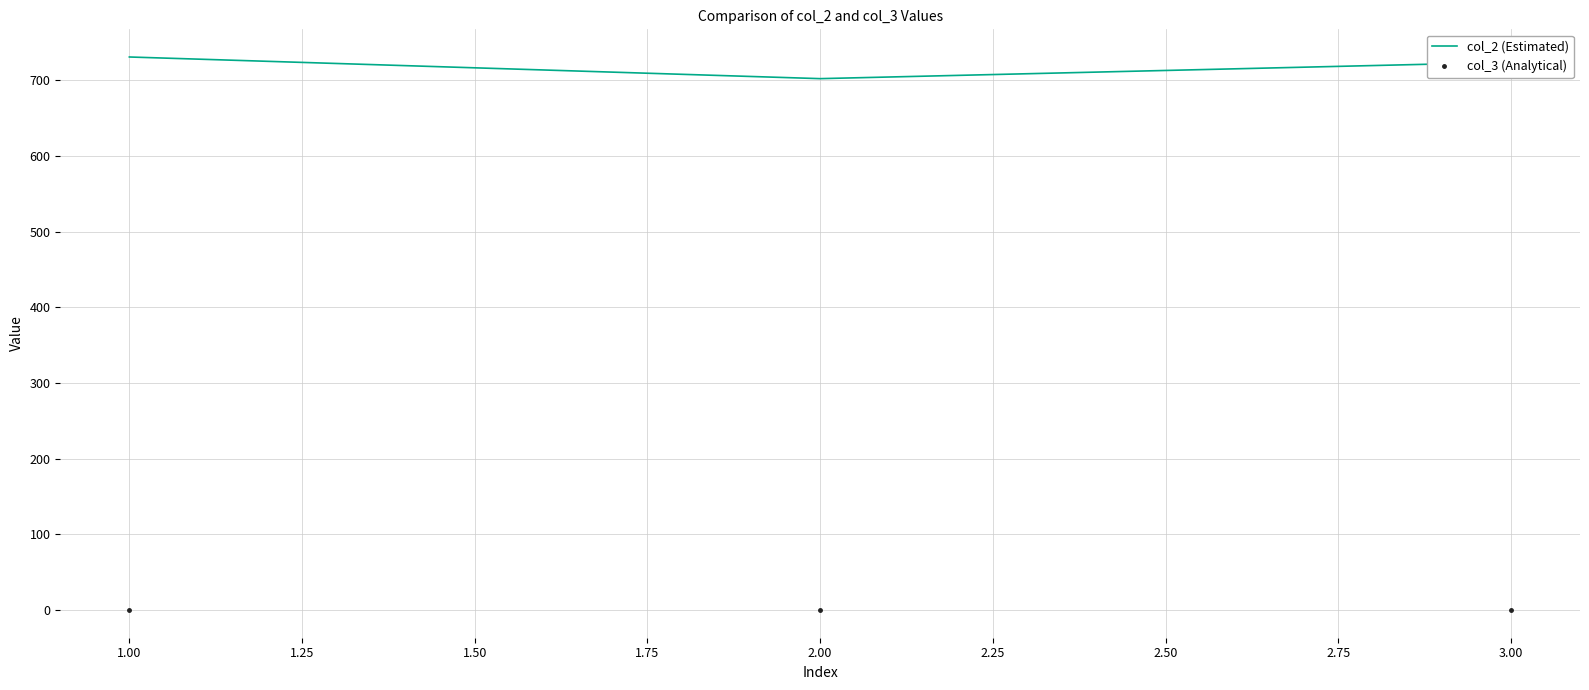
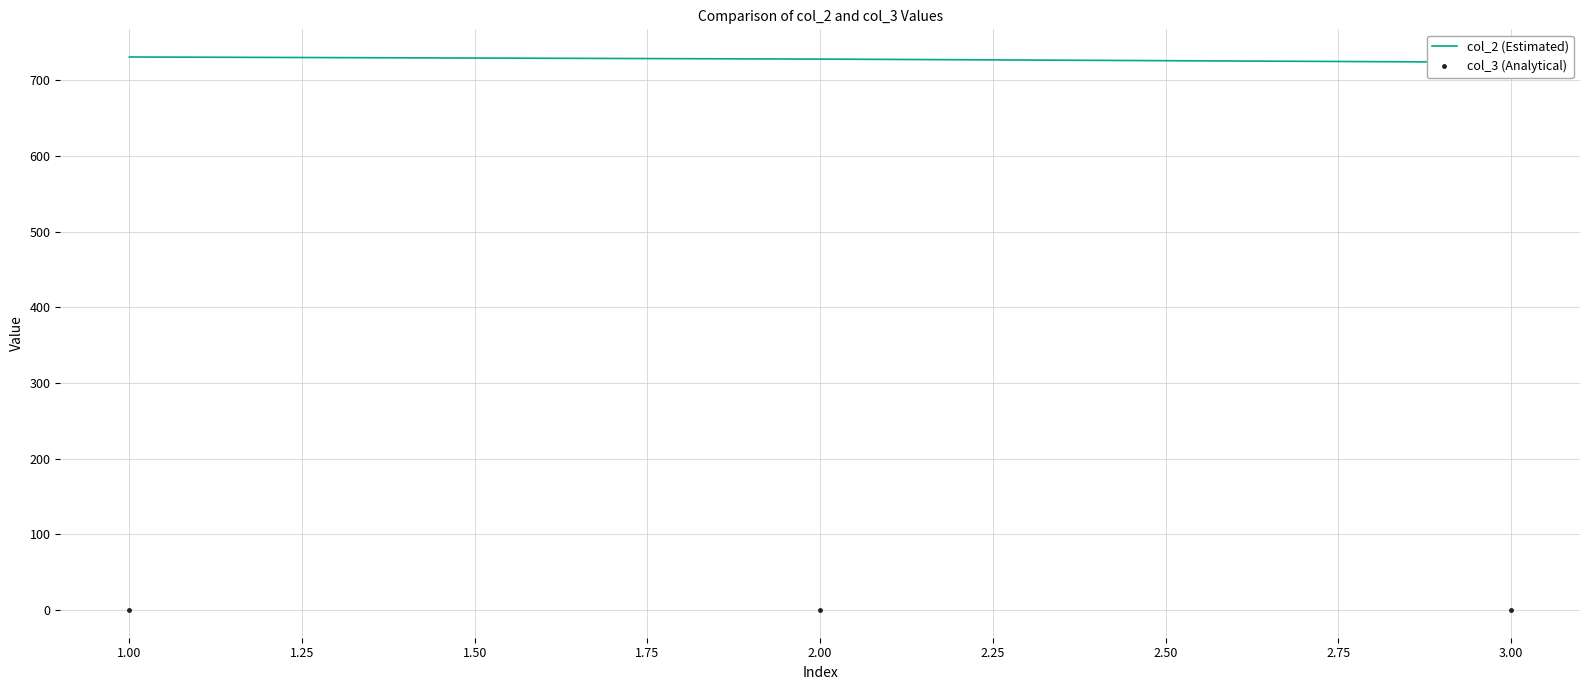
col_2 (Estimated), 2.00: 700 -> 730
